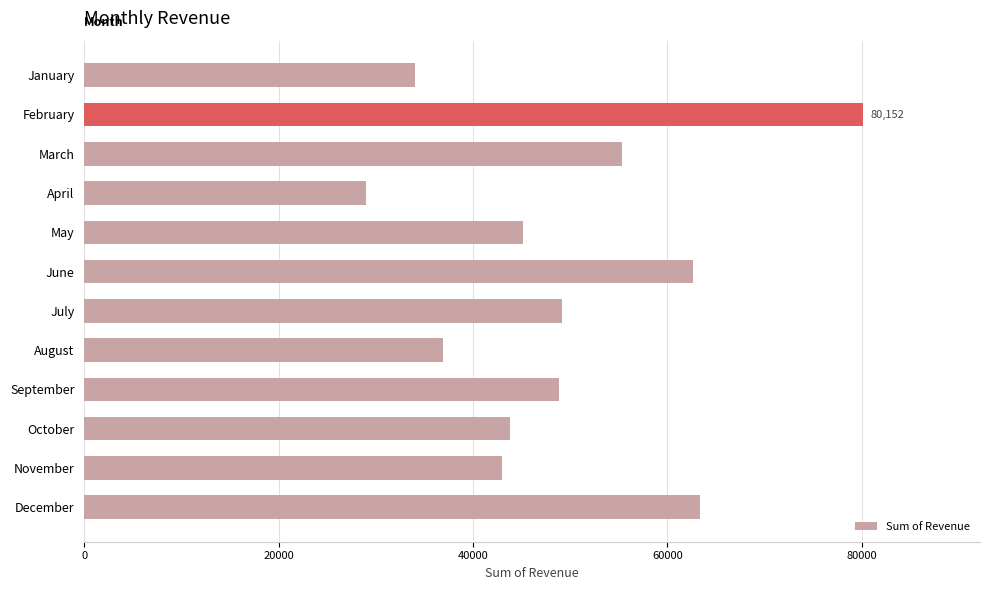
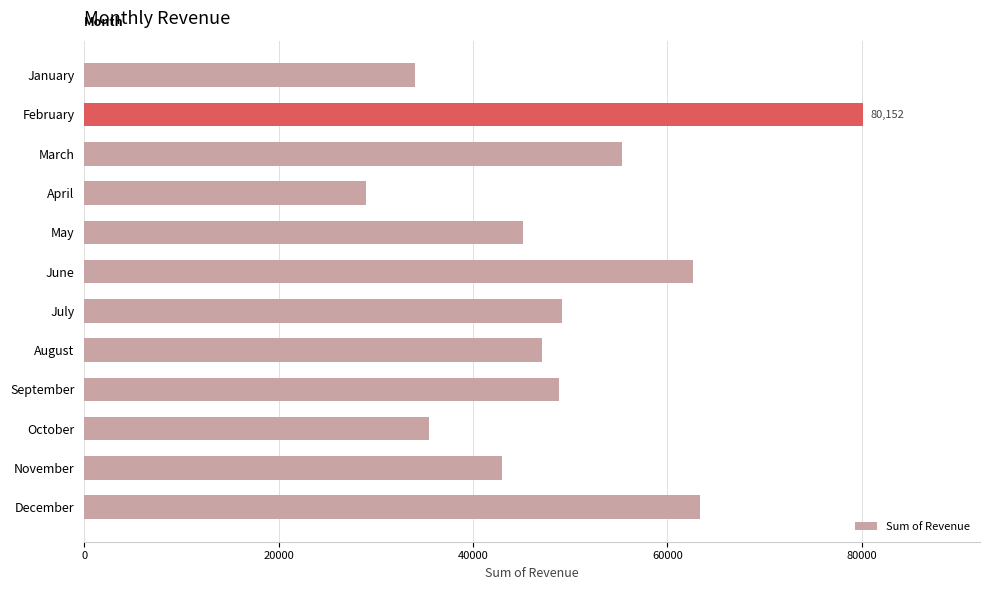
August: 37000 -> 47000
October: 44000 -> 35000
